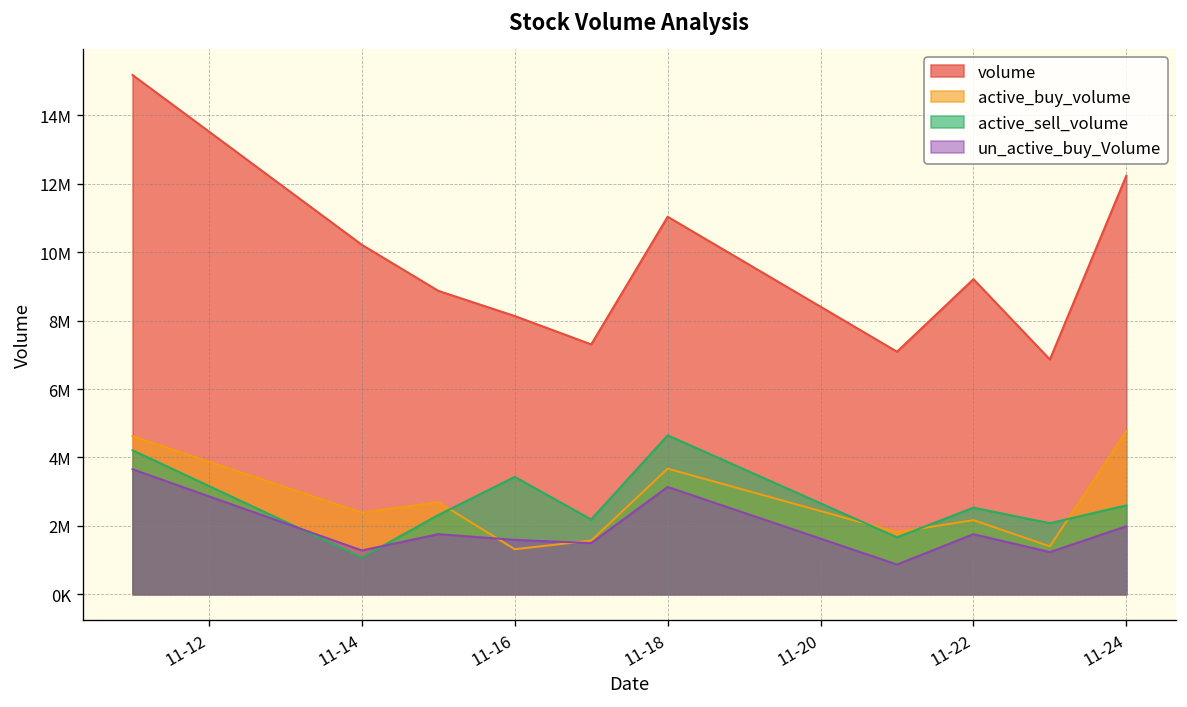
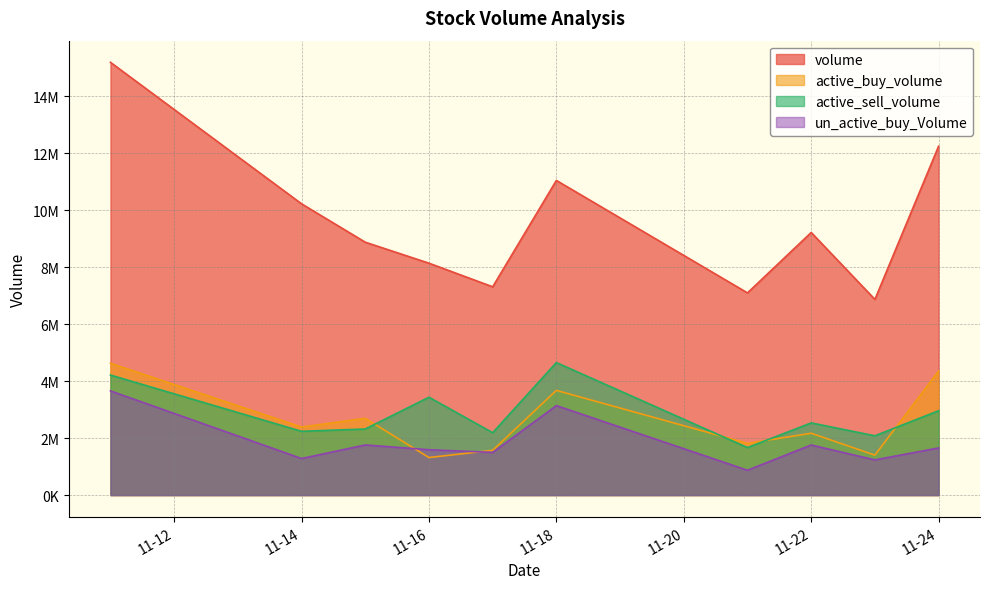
active_sell_volume, 11-14: 1100000 -> 2200000
active_buy_volume, 11-24: 4800000 -> 4400000
active_sell_volume, 11-24: 2600000 -> 3000000
un_active_buy_Volume, 11-24: 2000000 -> 1700000
